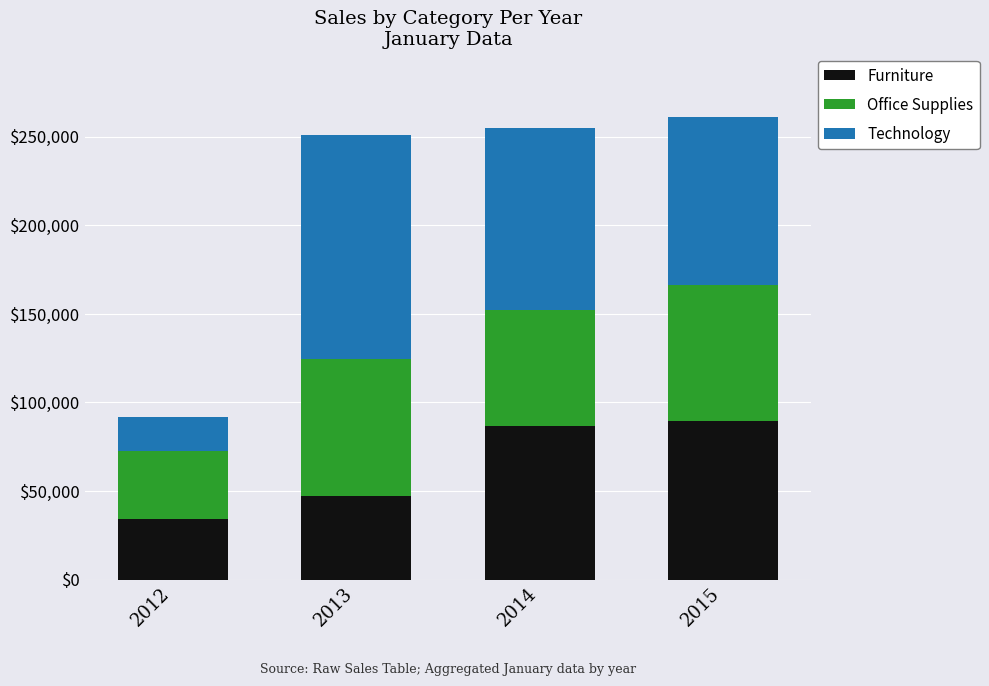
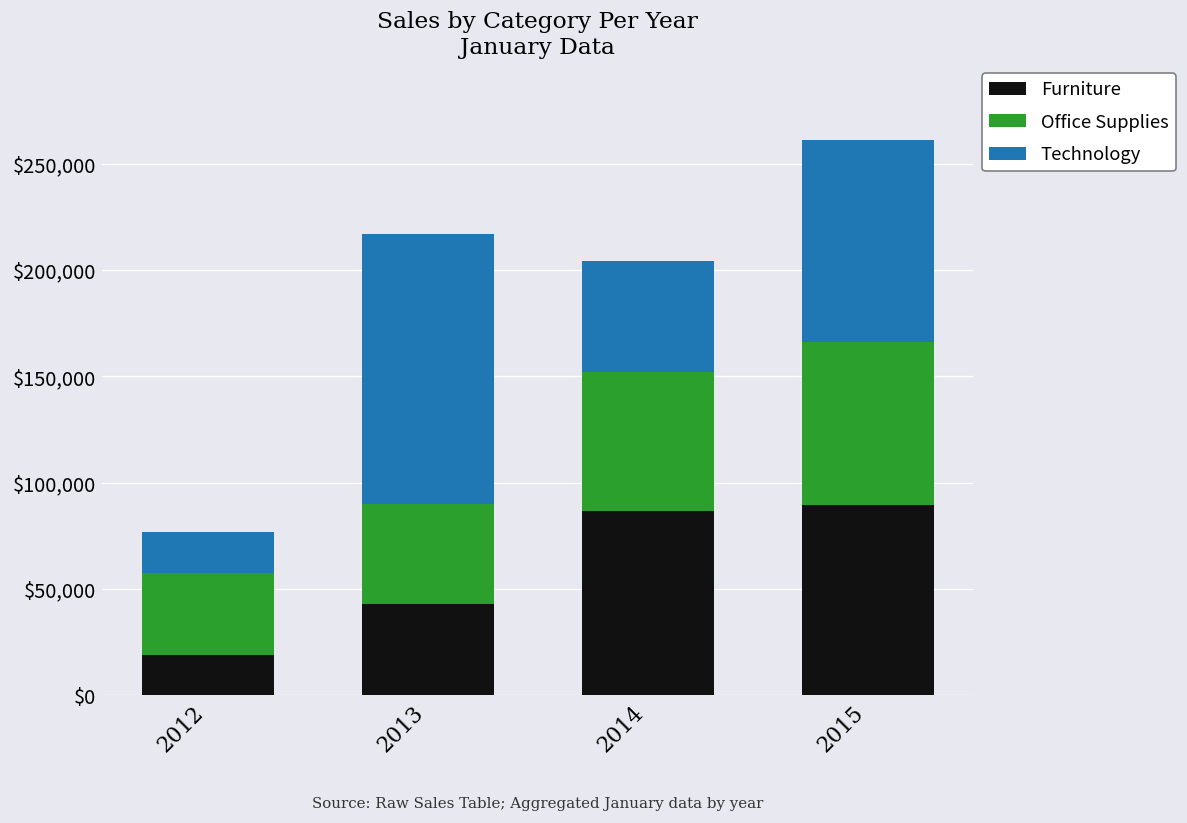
Furniture, 2012: $34,000 -> $19,000
Furniture, 2013: $47,000 -> $43,000
Office Supplies, 2013: $77,000 -> $47,000
Technology, 2014: $103,000 -> $52,000
